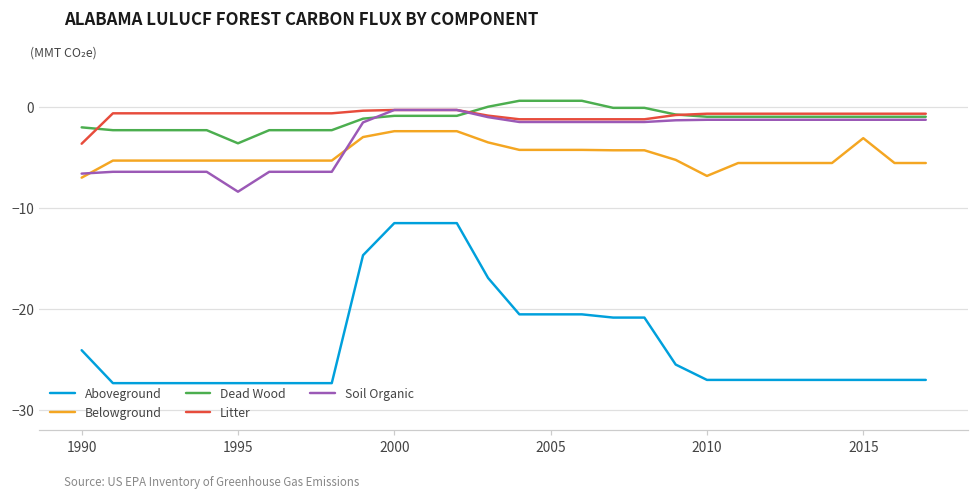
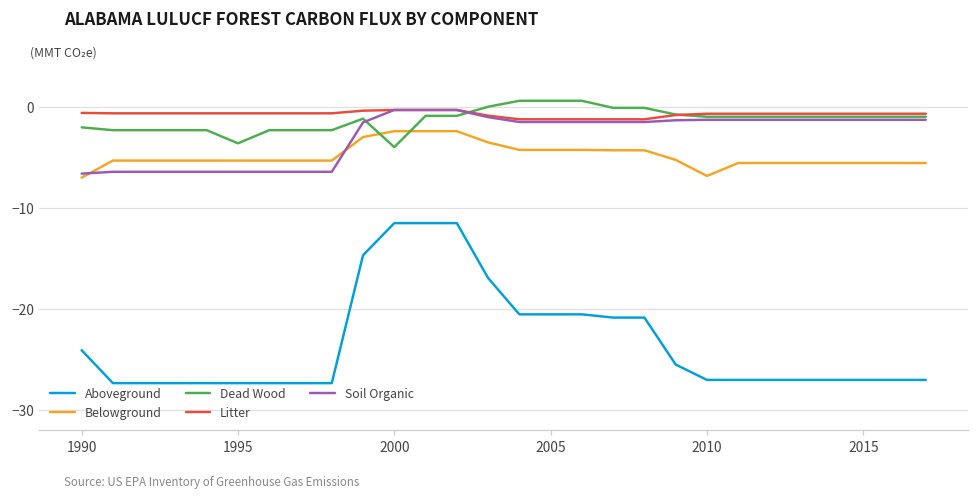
Litter, 1990: -4 -> -1
Soil Organic, 1995: -8 -> -6
Dead Wood, 2000: -1 -> -4
Belowground, 2015: -3 -> -6
